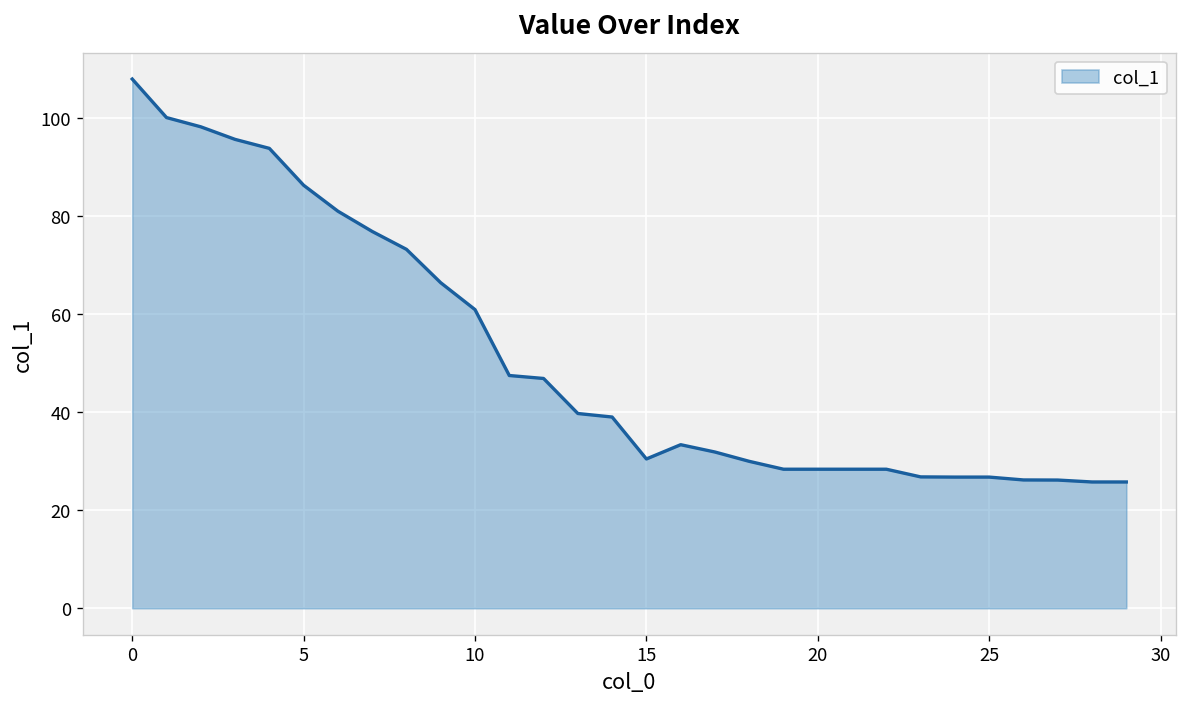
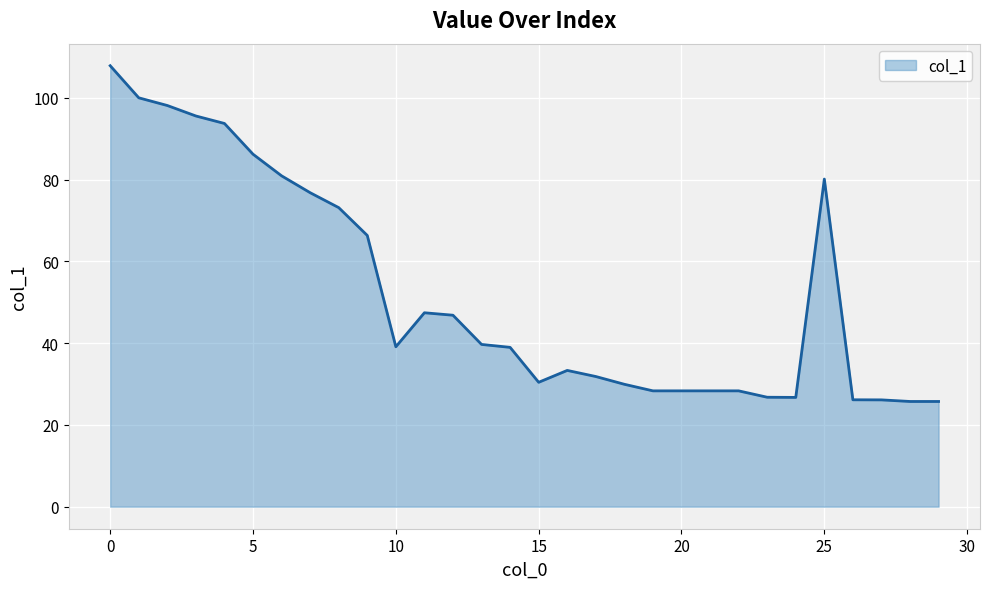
10: 61 -> 39
25: 27 -> 80
